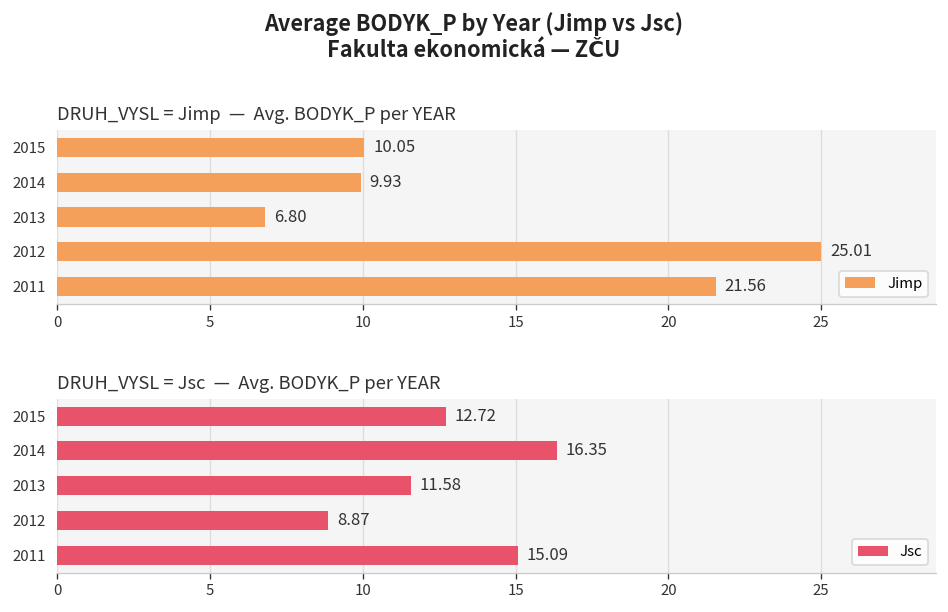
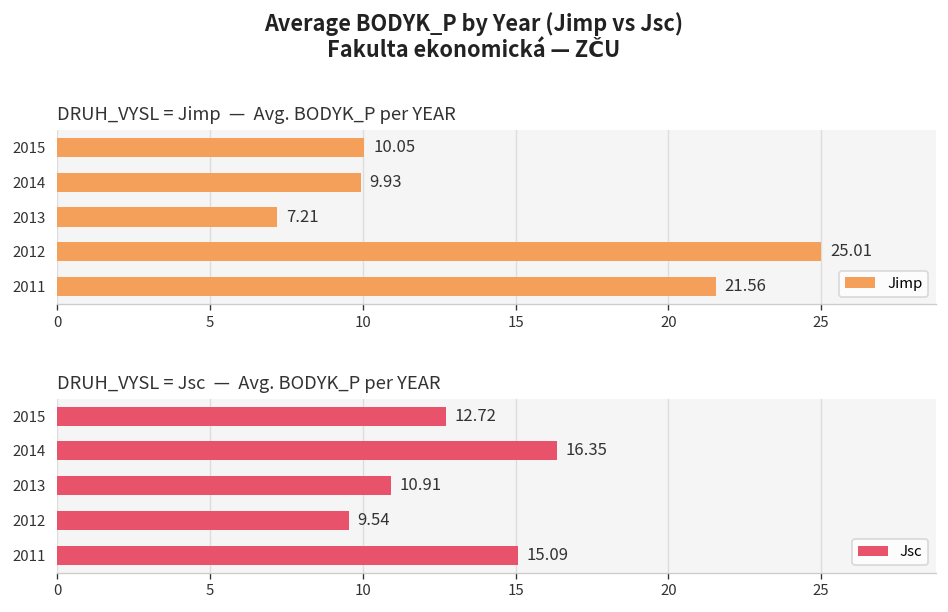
DRUH_VYSL = Jimp — Avg. BODYK_P per YEAR, 2013: 6.80 -> 7.21
DRUH_VYSL = Jsc — Avg. BODYK_P per YEAR, 2013: 11.58 -> 10.91
DRUH_VYSL = Jsc — Avg. BODYK_P per YEAR, 2012: 8.87 -> 9.54
